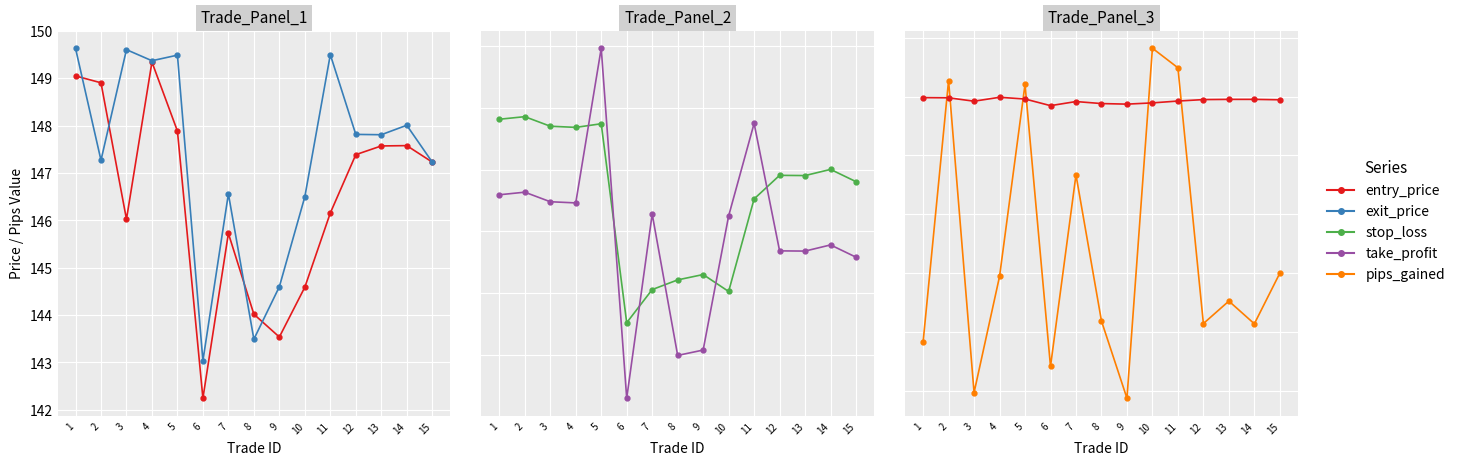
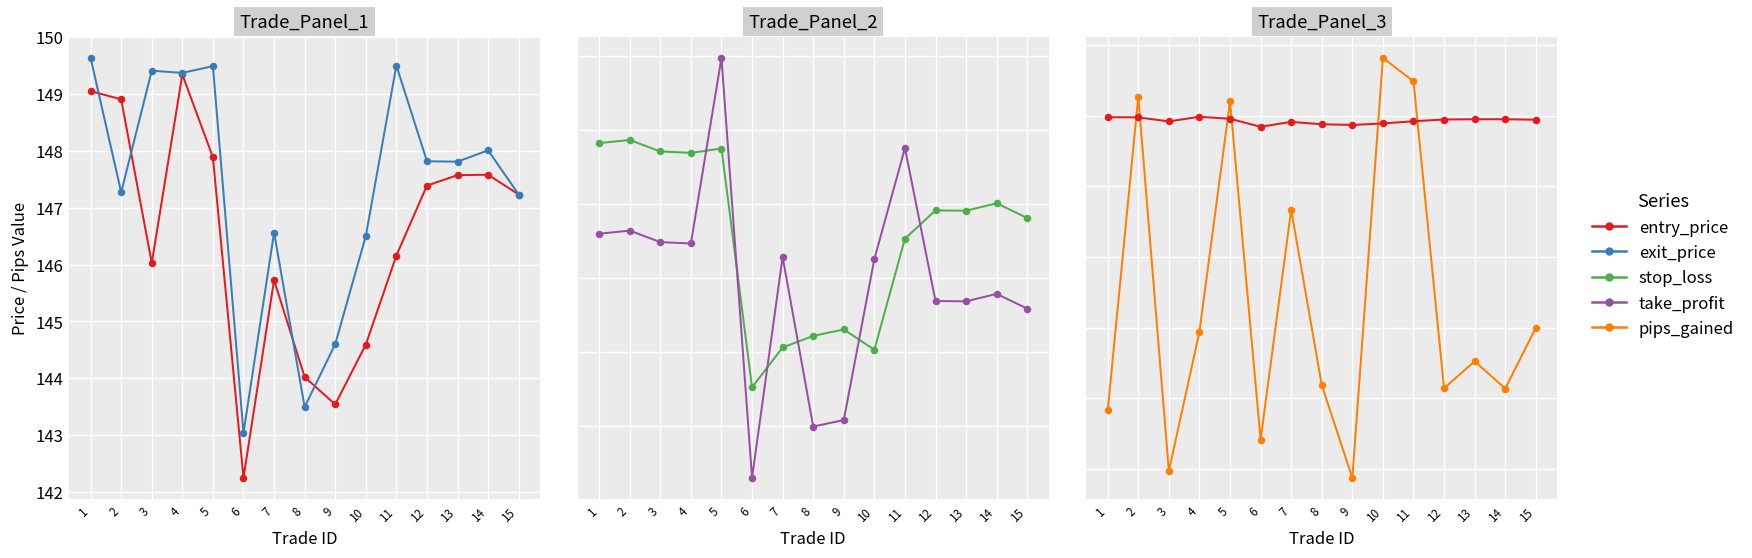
Trade_Panel_1, exit_price, 3: 149.6 -> 149.4
